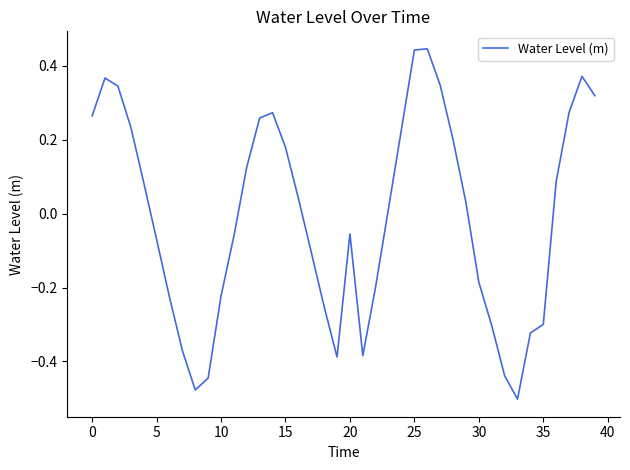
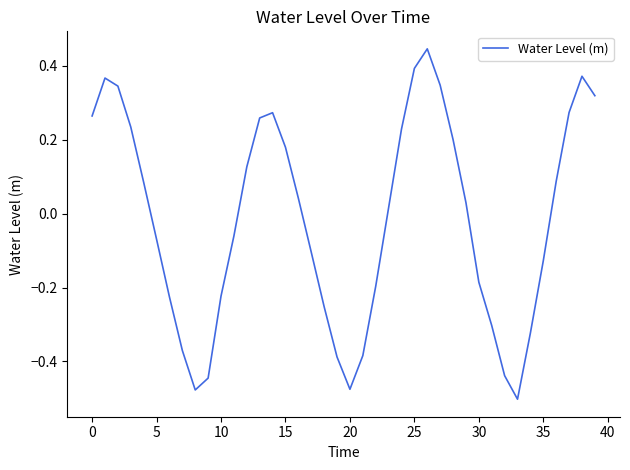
20: -0.05 -> -0.48
25: 0.44 -> 0.39
35: -0.30 -> -0.13
